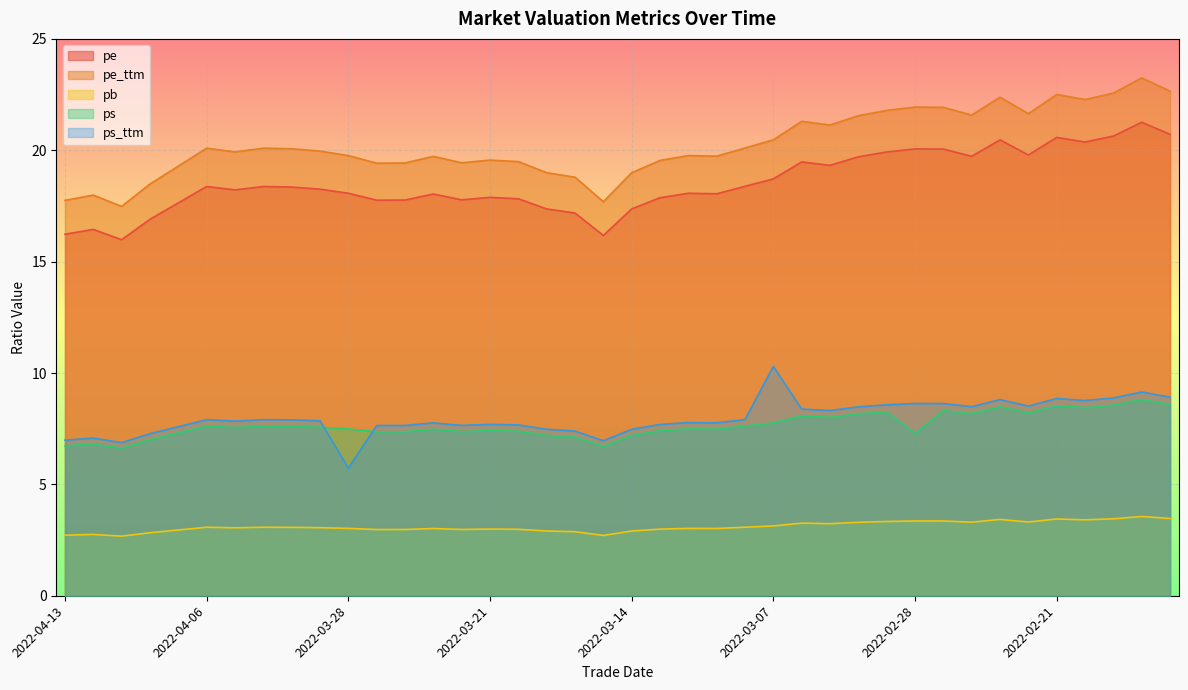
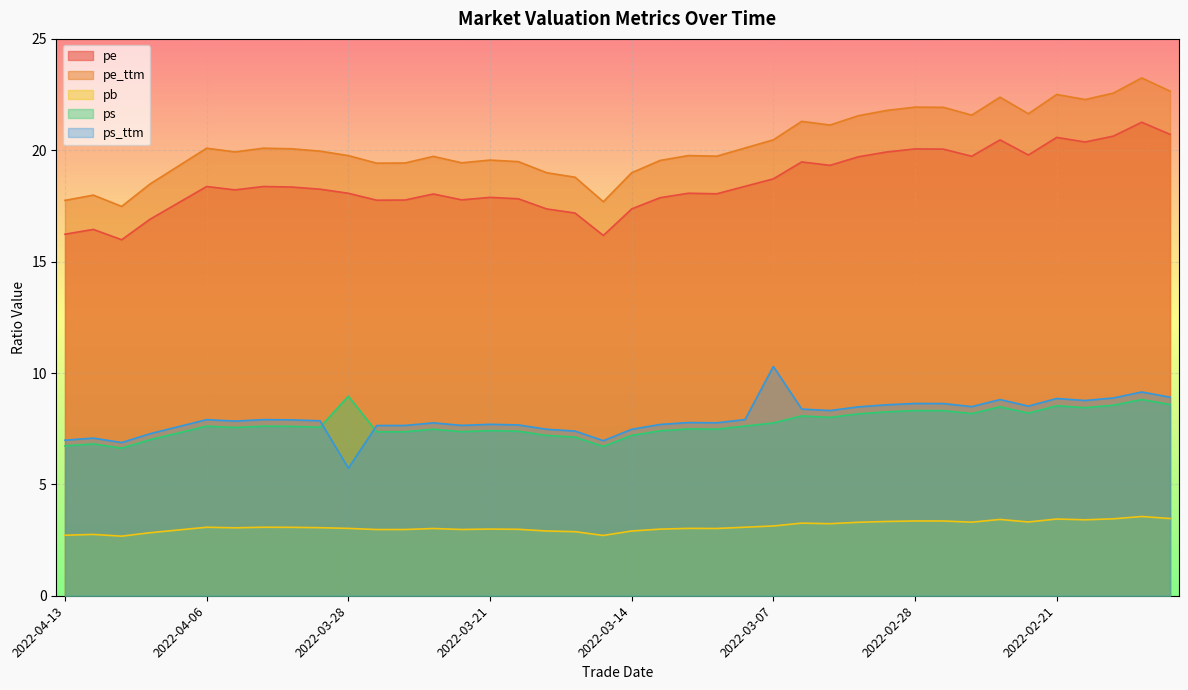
ps, 2022-03-28: 7.5 -> 9.0
ps, 2022-02-28: 7.3 -> 8.3
